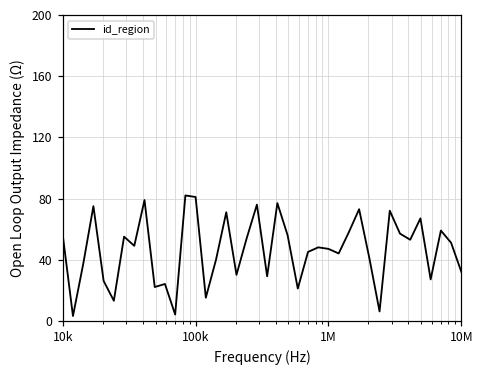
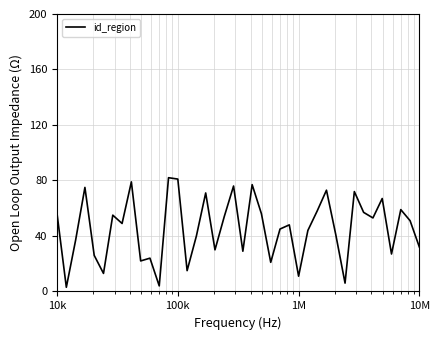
1M: 47 -> 11
